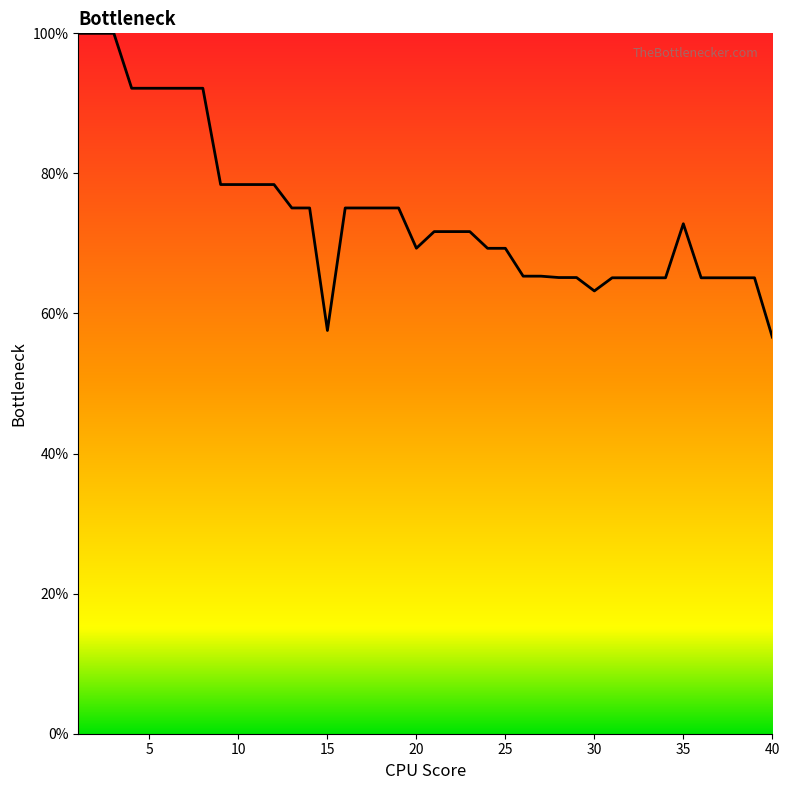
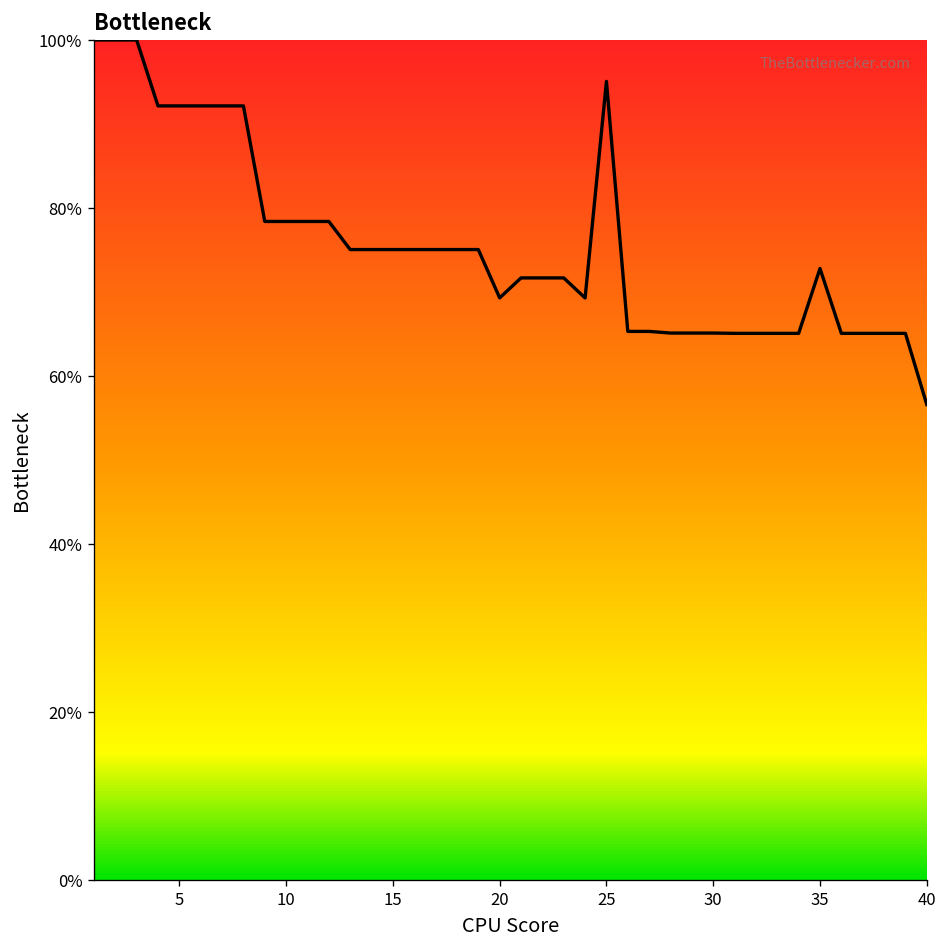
15: 58% -> 75%
25: 69% -> 95%
30: 63% -> 65%
